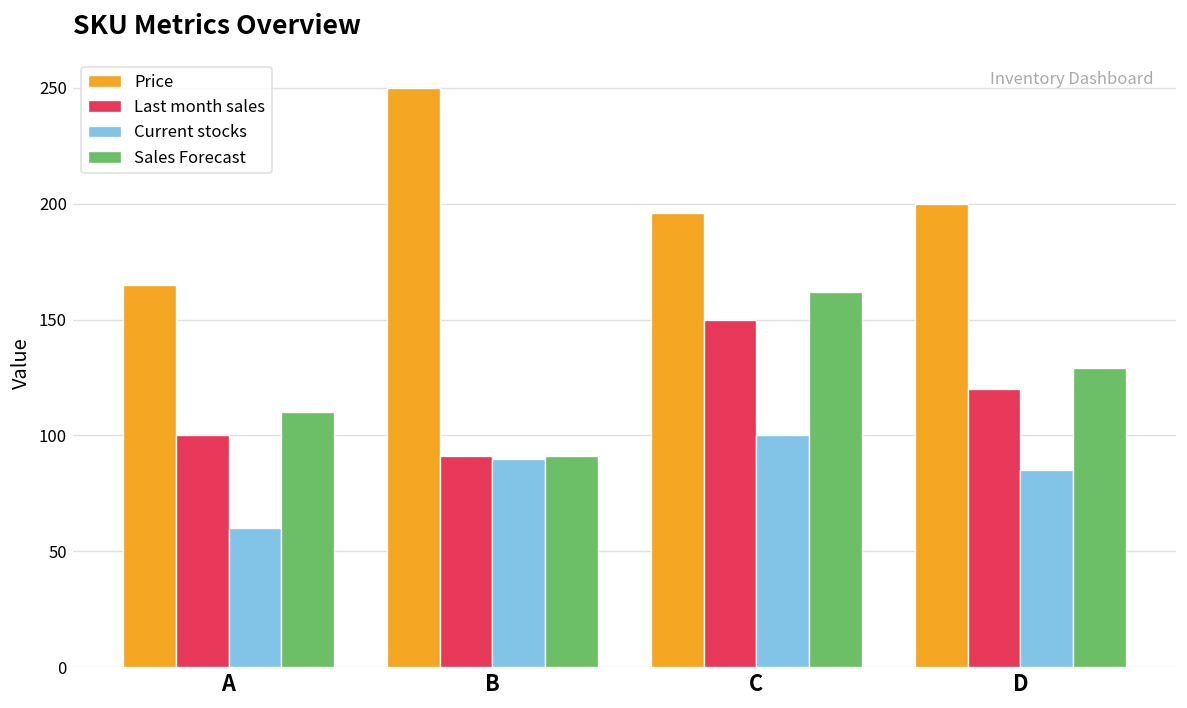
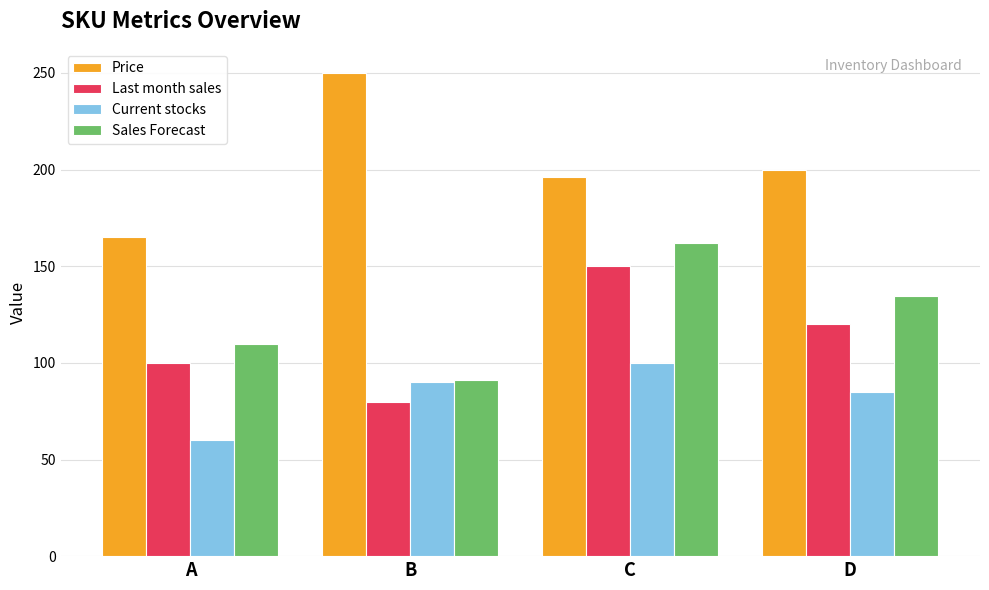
Last month sales, B: 91 -> 80
Sales Forecast, D: 129 -> 134
